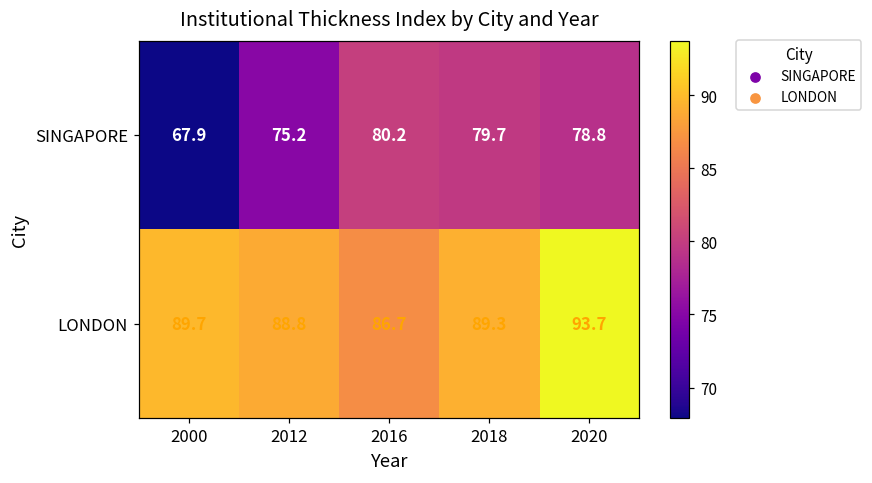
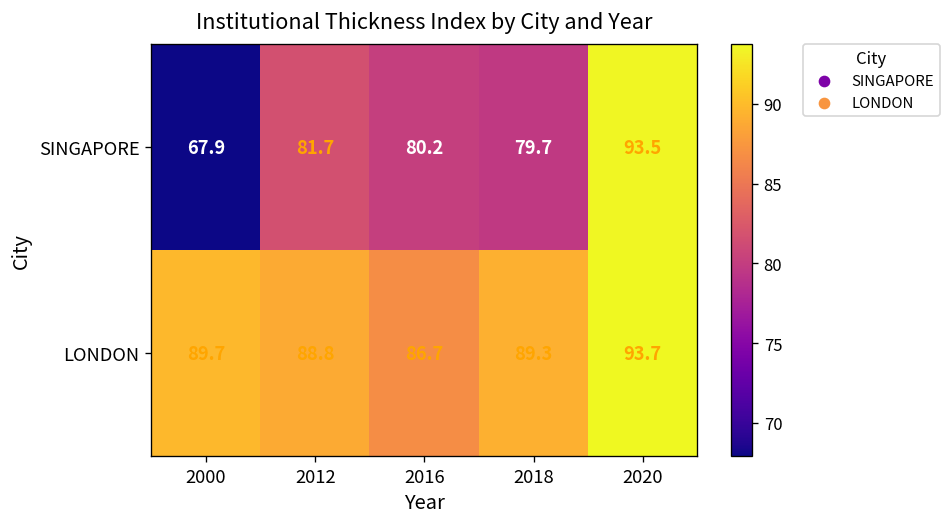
SINGAPORE, 2012: 75.2 -> 81.7
SINGAPORE, 2020: 78.8 -> 93.5
